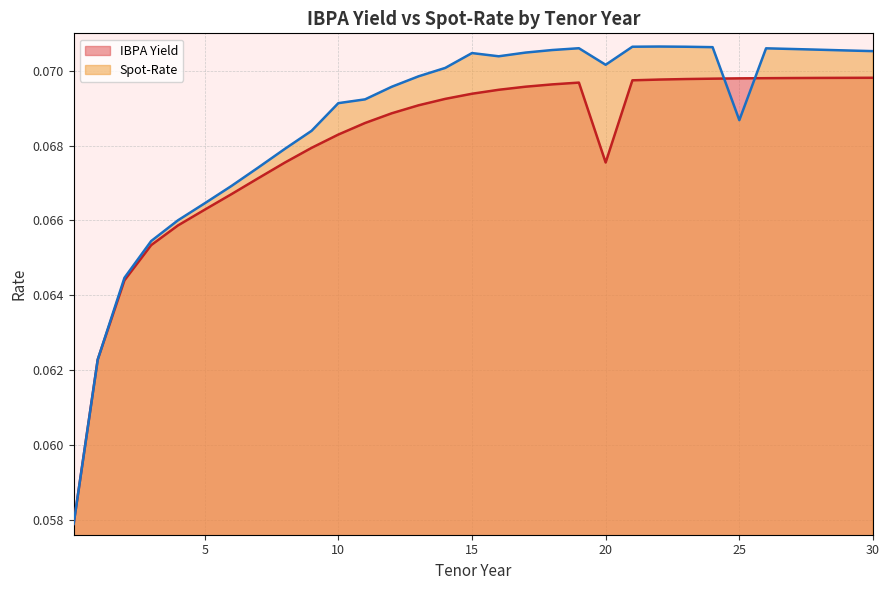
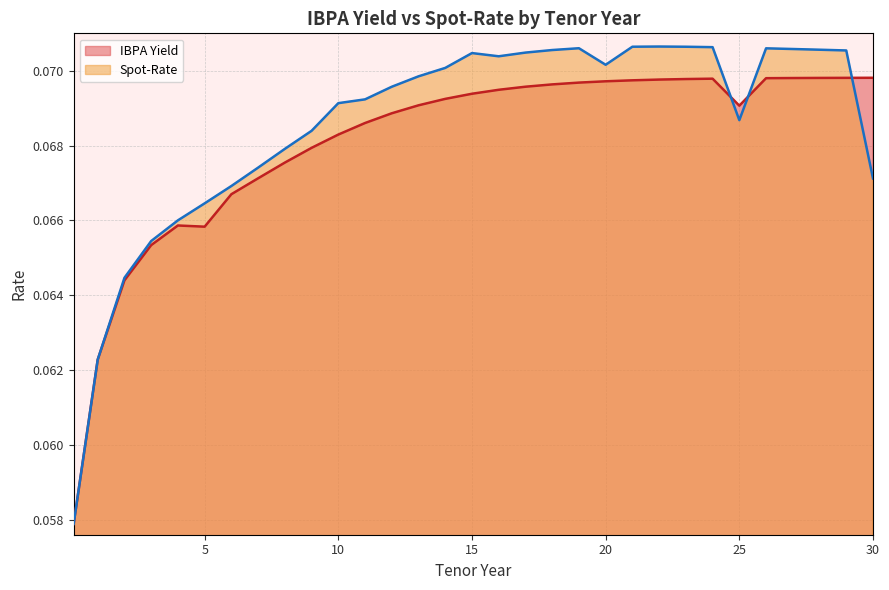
IBPA Yield, 5: 0.0663 -> 0.0658
IBPA Yield, 20: 0.0675 -> 0.0697
IBPA Yield, 25: 0.0698 -> 0.0691
Spot-Rate, 30: 0.0705 -> 0.0671
